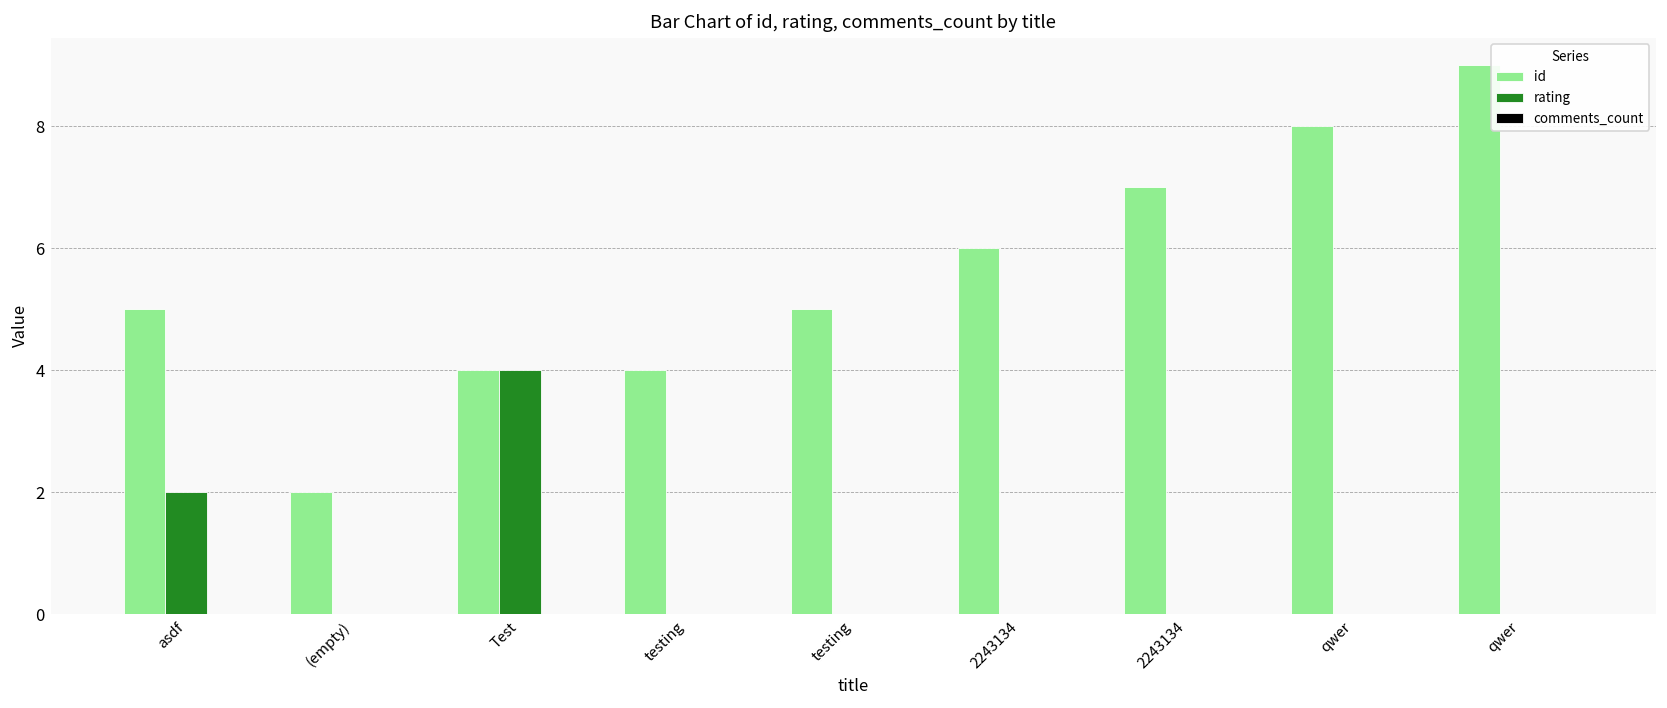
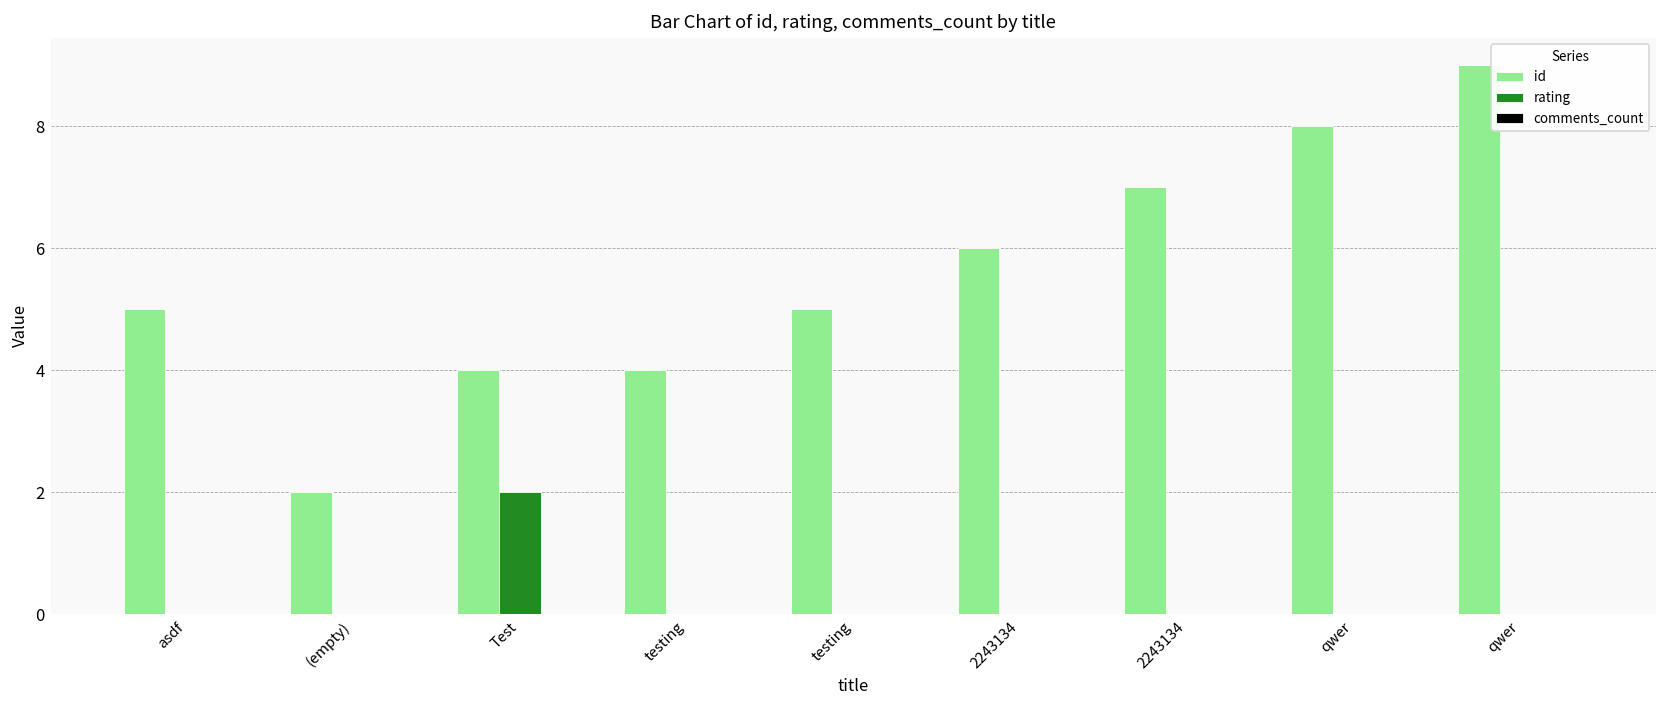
rating, asdf: 2 -> 0
rating, Test: 4 -> 2
